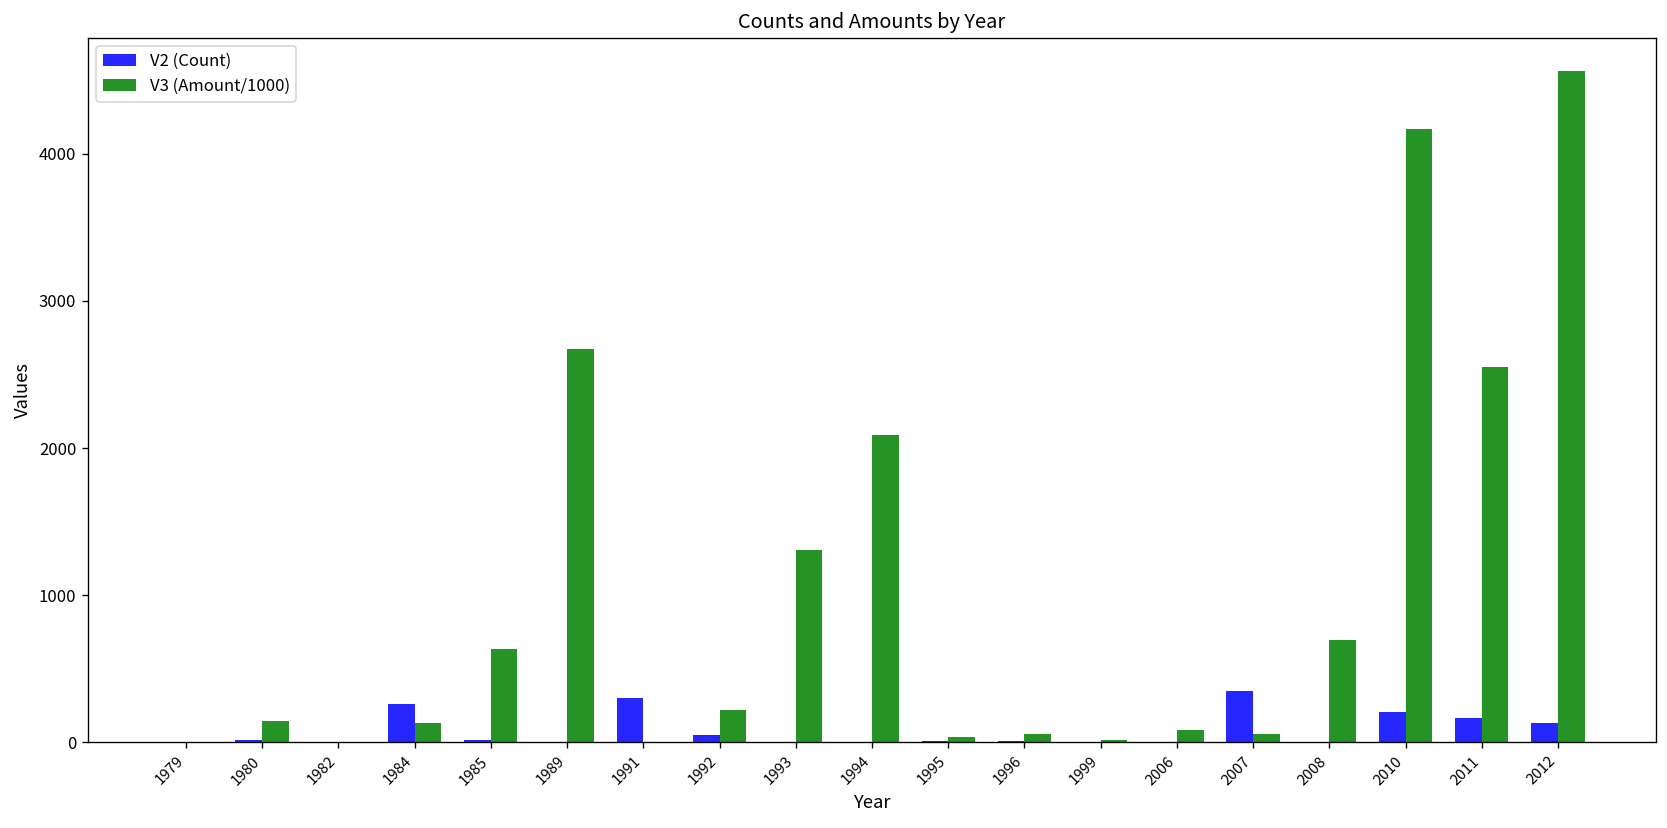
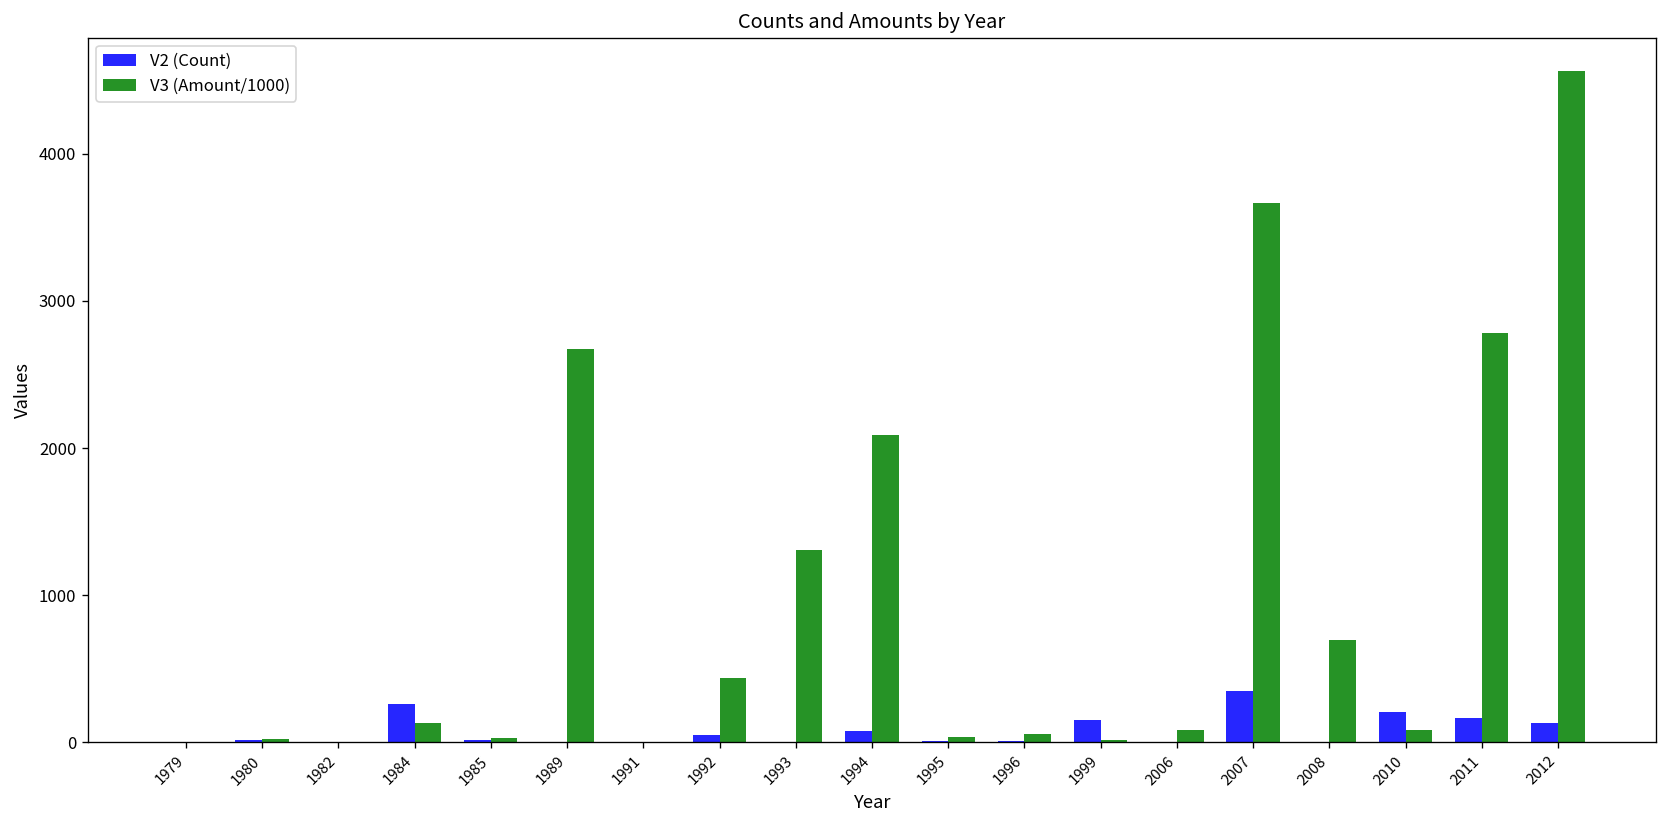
V3 (Amount/1000), 1980: 150 -> 20
V3 (Amount/1000), 1985: 640 -> 30
V2 (Count), 1991: 300 -> 0
V3 (Amount/1000), 1992: 220 -> 440
V2 (Count), 1994: 0 -> 80
V2 (Count), 1999: 0 -> 150
V3 (Amount/1000), 2007: 60 -> 3660
V3 (Amount/1000), 2010: 4170 -> 80
V3 (Amount/1000), 2011: 2550 -> 2780
